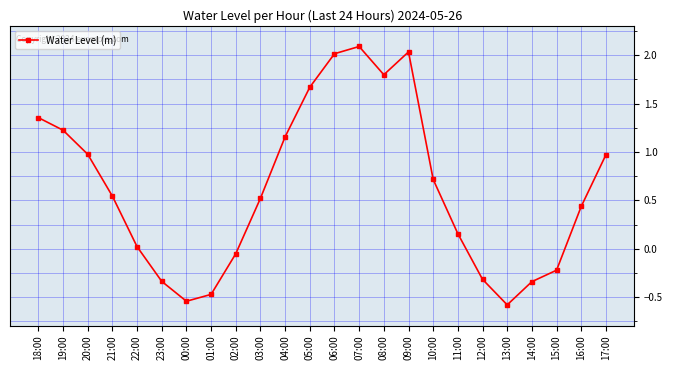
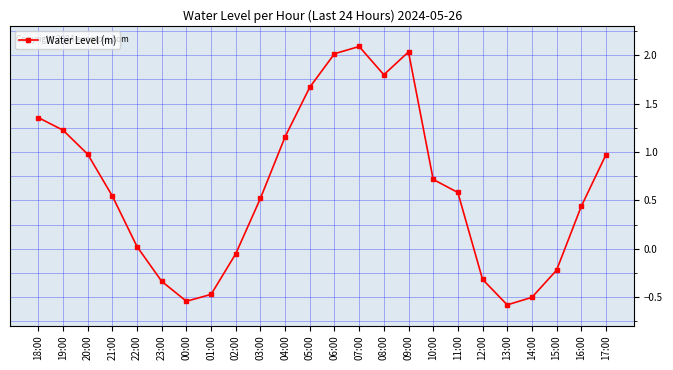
11:00: 0.2 -> 0.6
14:00: -0.3 -> -0.5
